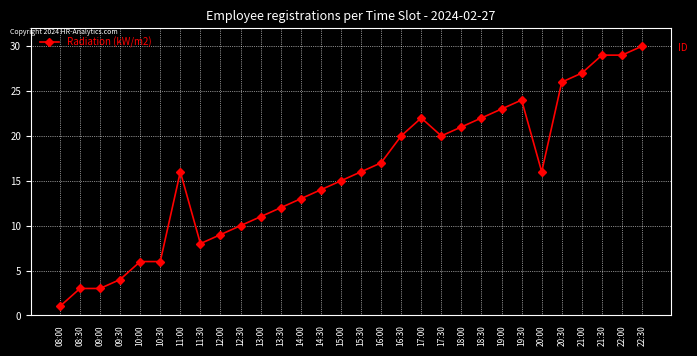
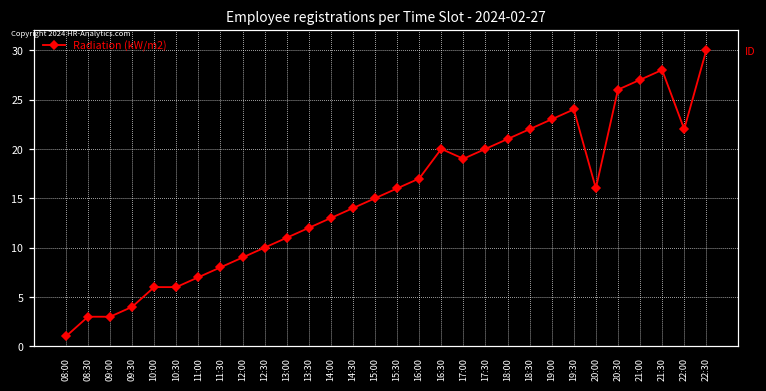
11:00: 16 -> 7
17:00: 22 -> 19
21:30: 29 -> 28
22:00: 29 -> 22
